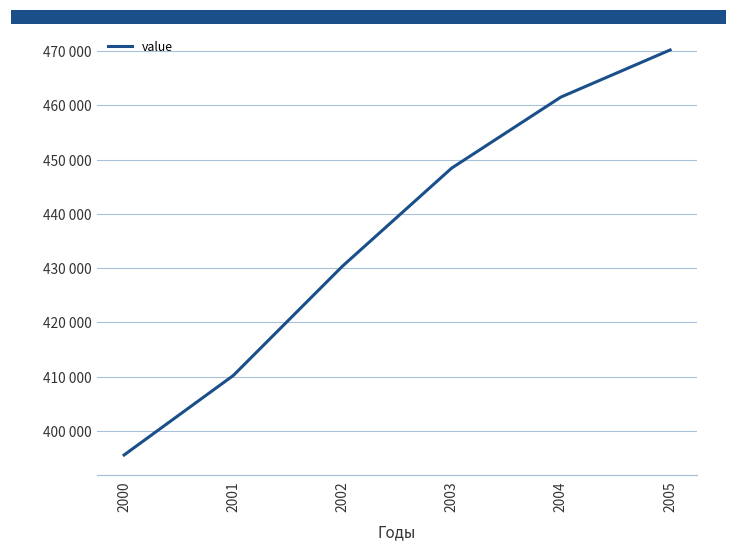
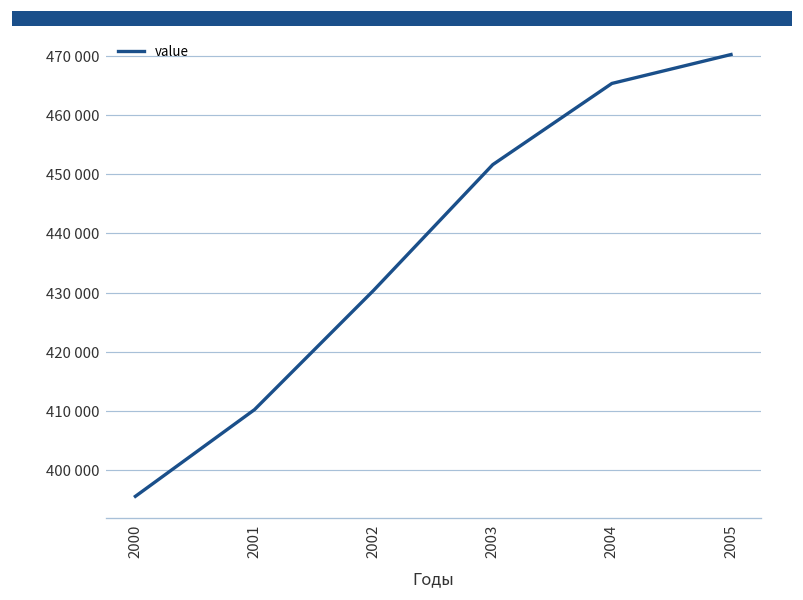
2003: 448000 -> 452000
2004: 462000 -> 465000
